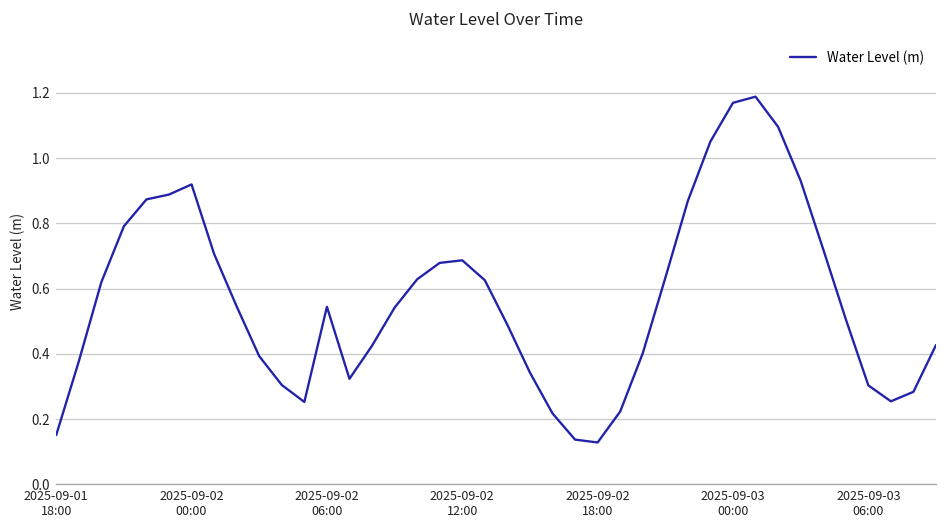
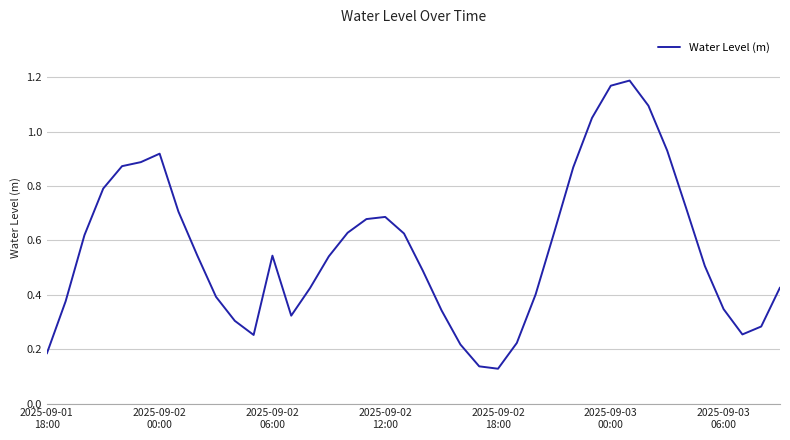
2025-09-01 18:00: 0.15 -> 0.18
2025-09-03 06:00: 0.30 -> 0.35
